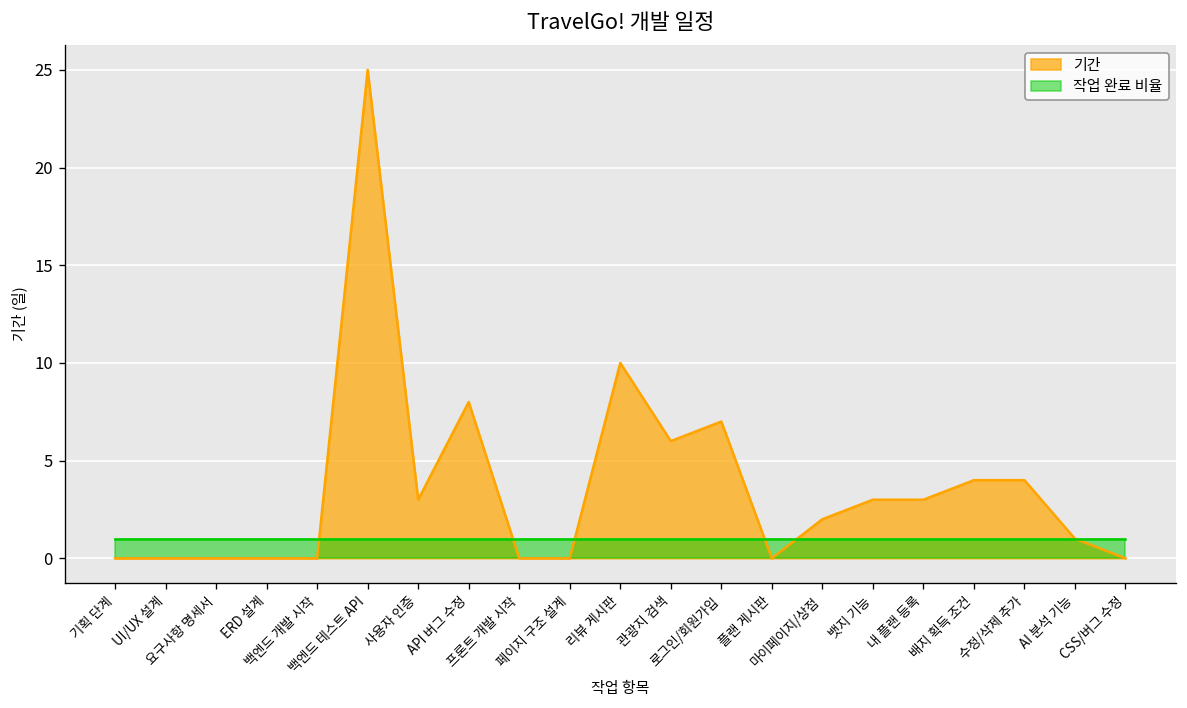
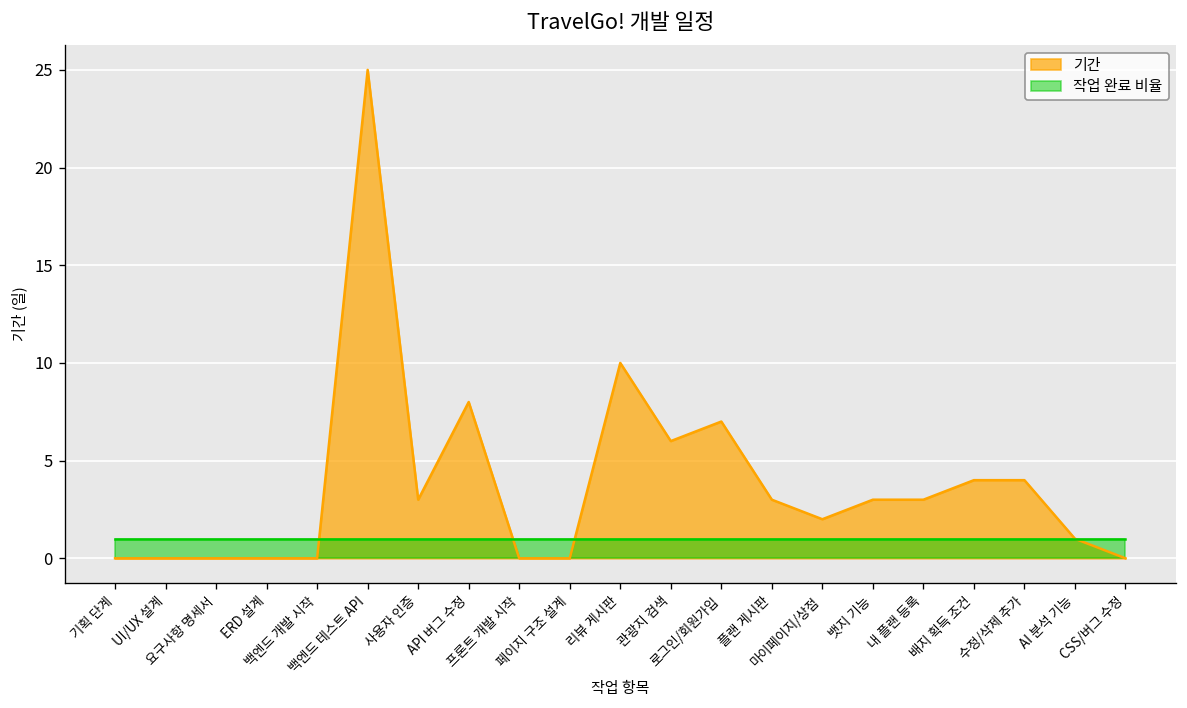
기간, 플랜 게시판: 0 -> 3
